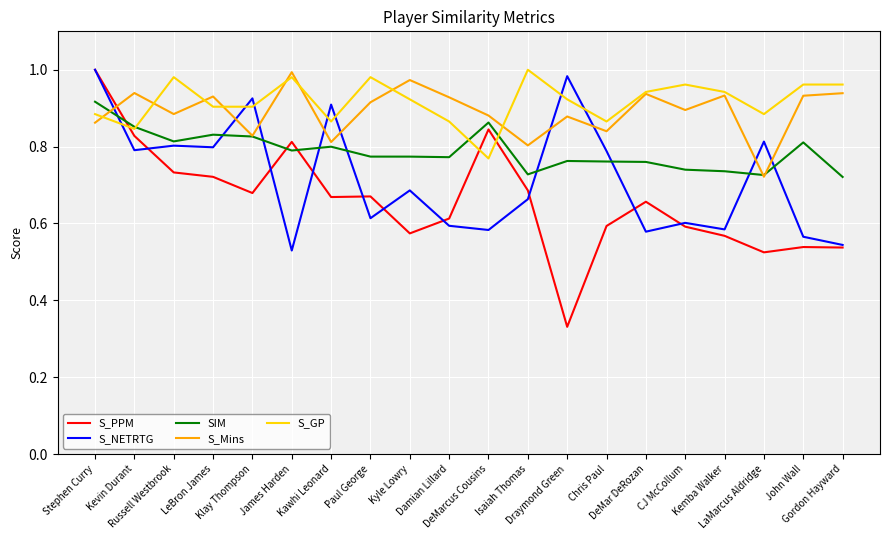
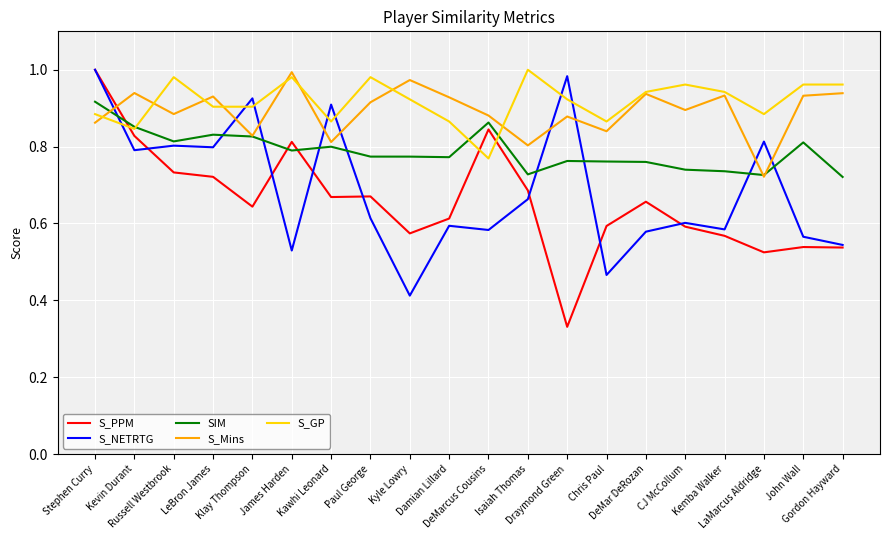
S_PPM, Klay Thompson: 0.68 -> 0.64
S_NETRTG, Kyle Lowry: 0.69 -> 0.41
S_NETRTG, Chris Paul: 0.79 -> 0.47
